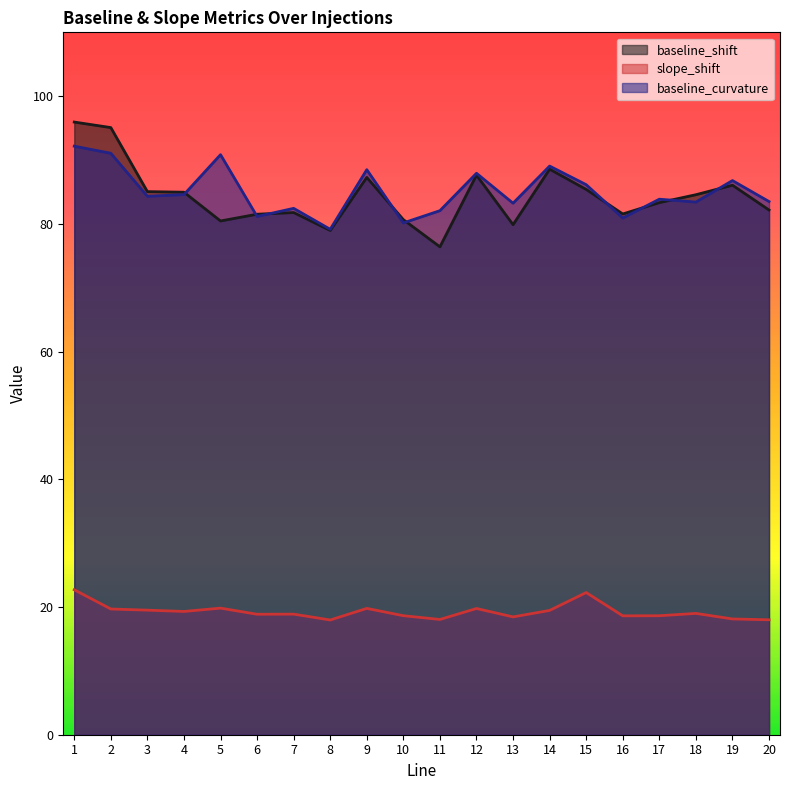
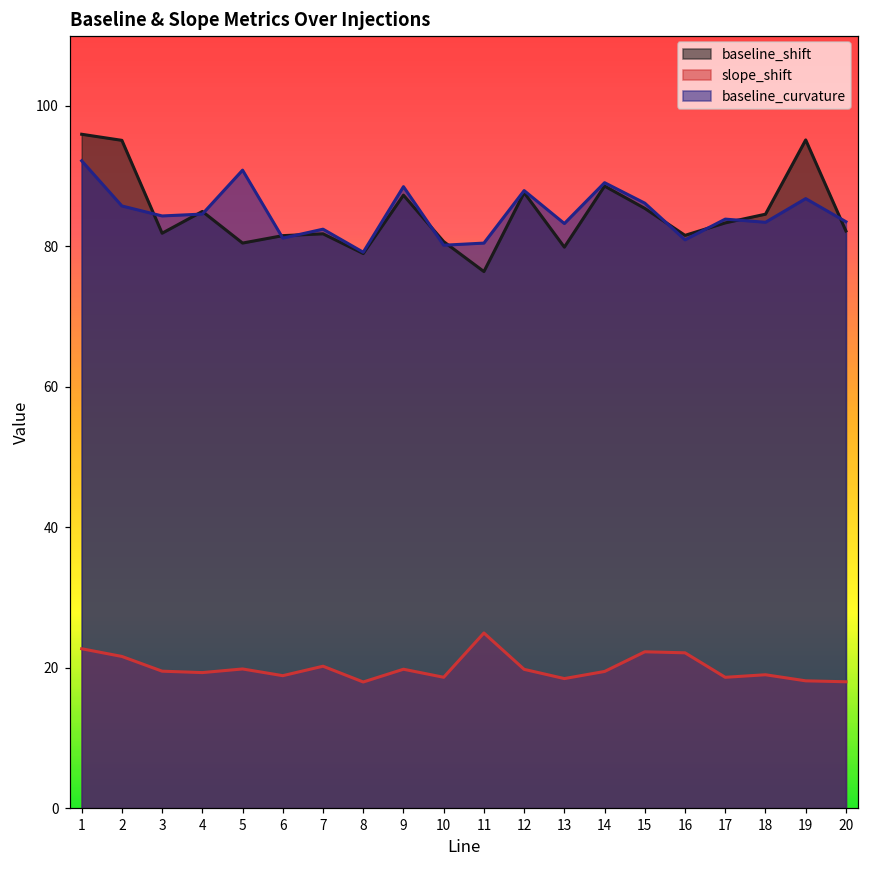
slope_shift, 2: 20 -> 22
baseline_curvature, 2: 91 -> 86
baseline_shift, 3: 85 -> 82
slope_shift, 7: 19 -> 20
slope_shift, 11: 18 -> 25
baseline_curvature, 11: 82 -> 80
slope_shift, 16: 19 -> 22
baseline_shift, 19: 86 -> 95
